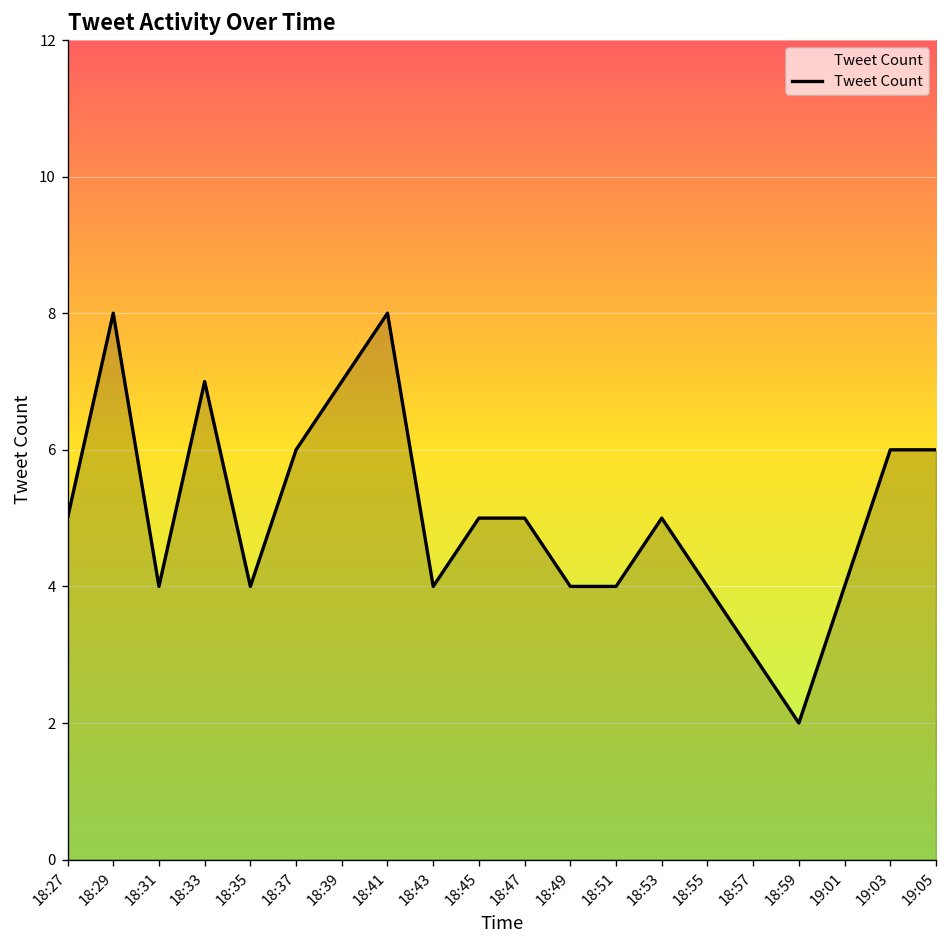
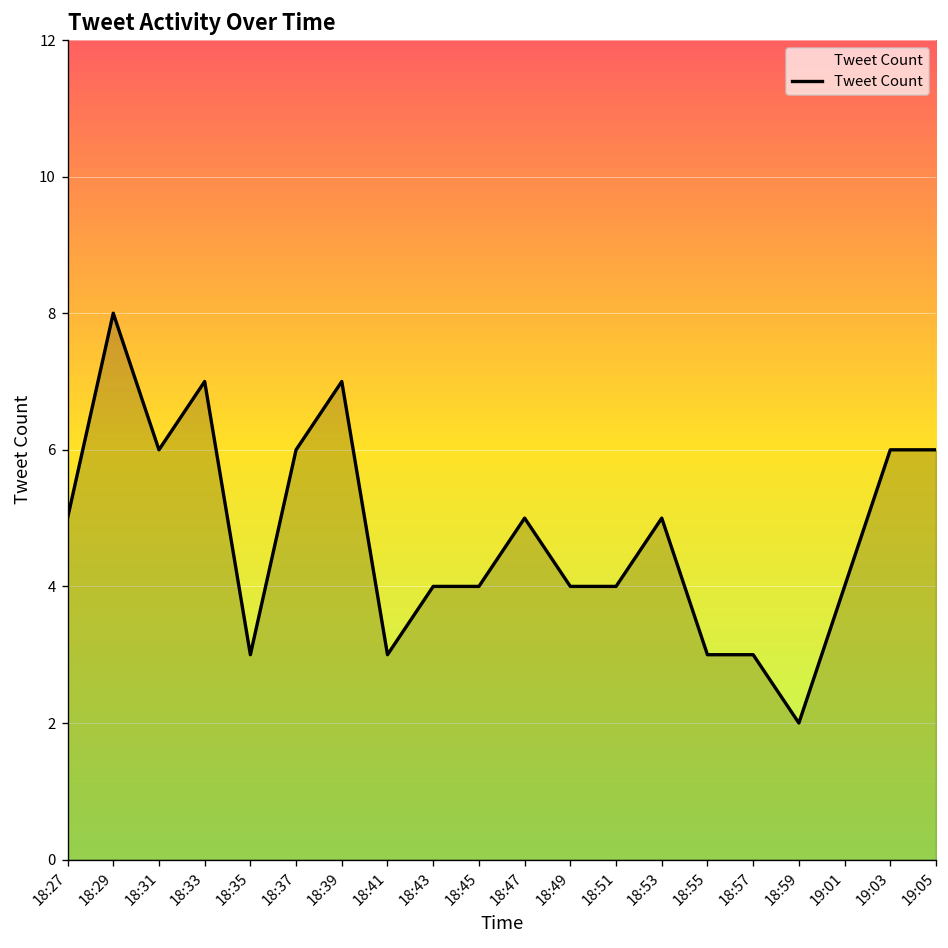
18:31: 4 -> 6
18:35: 4 -> 3
18:41: 8 -> 3
18:45: 5 -> 4
18:55: 4 -> 3
